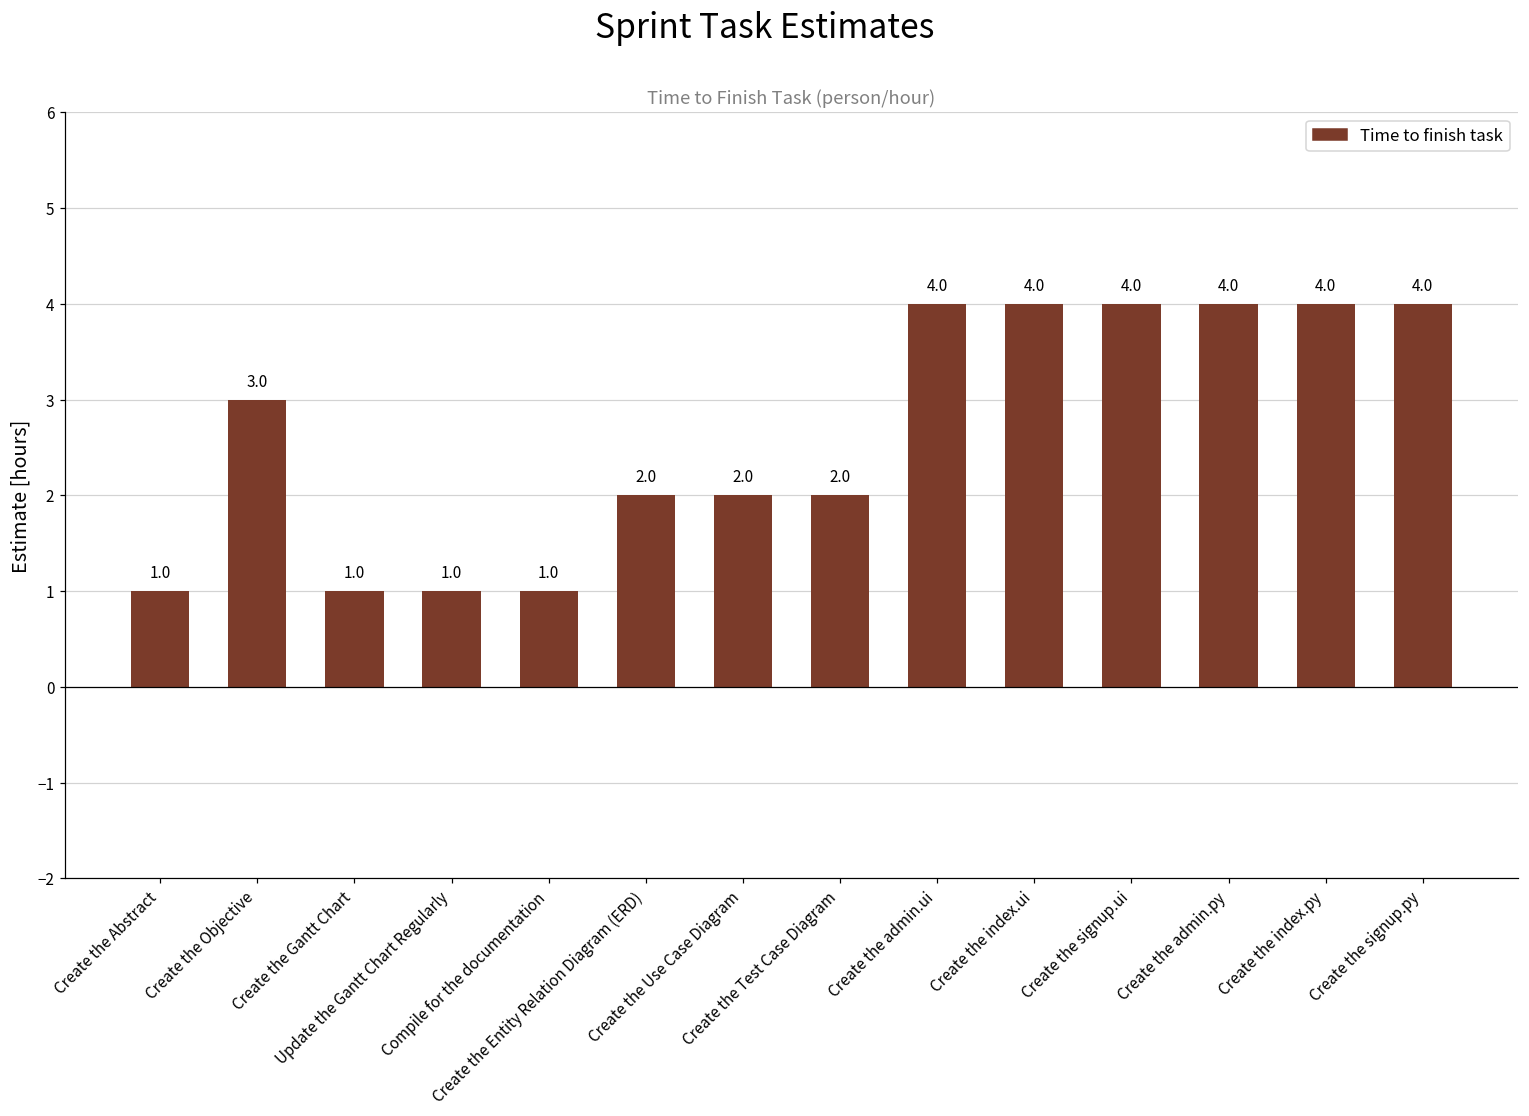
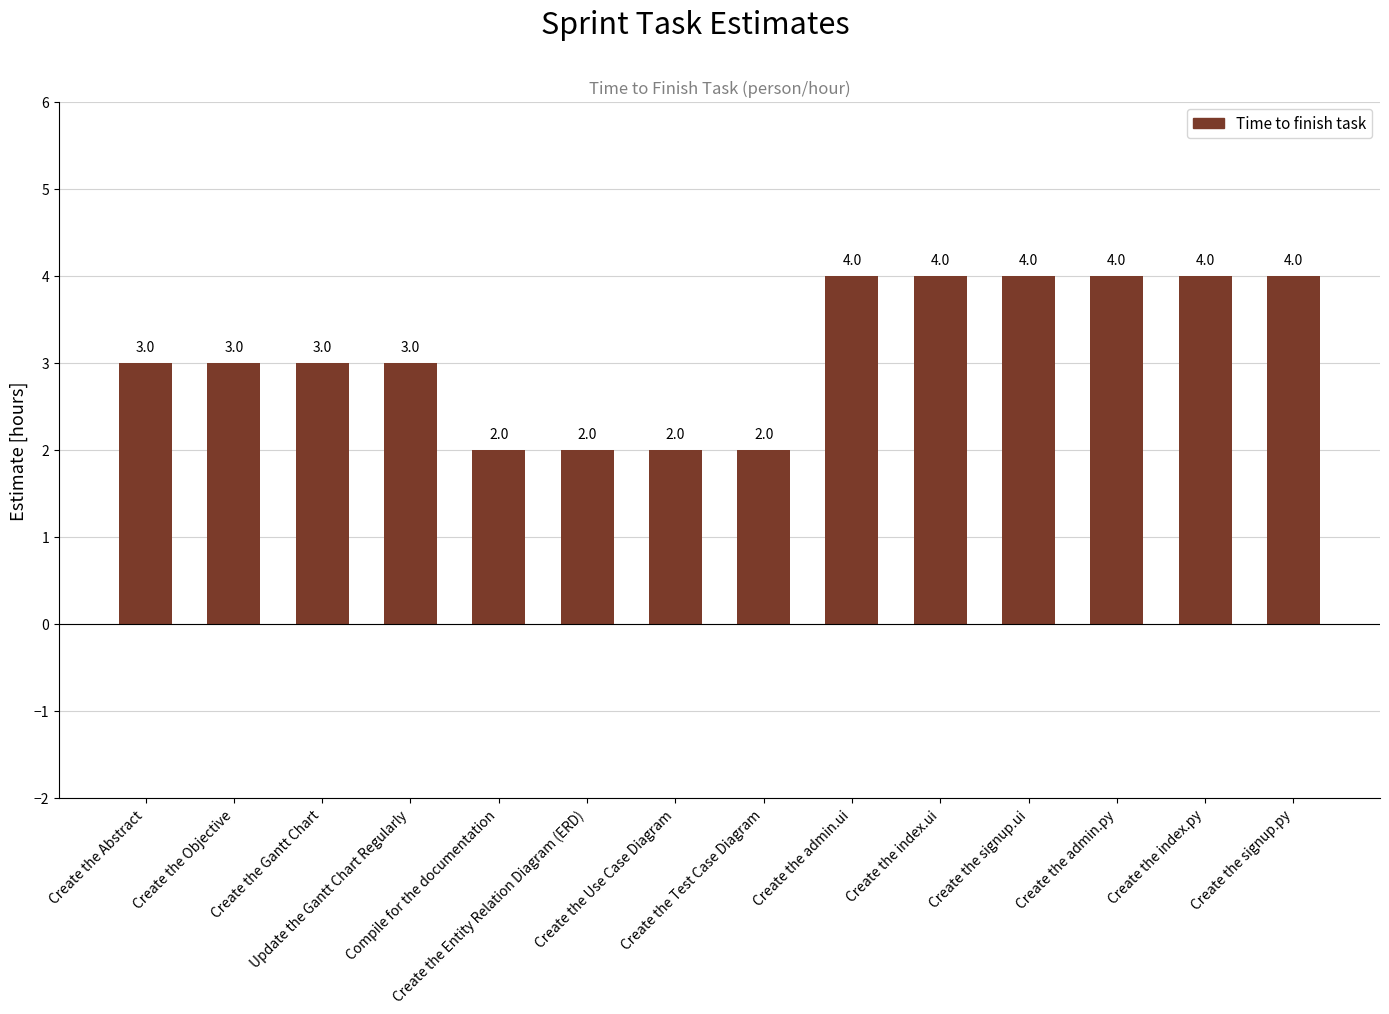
Create the Abstract: 1.0 -> 3.0
Create the Gantt Chart: 1.0 -> 3.0
Update the Gantt Chart Regularly: 1.0 -> 3.0
Compile for the documentation: 1.0 -> 2.0
